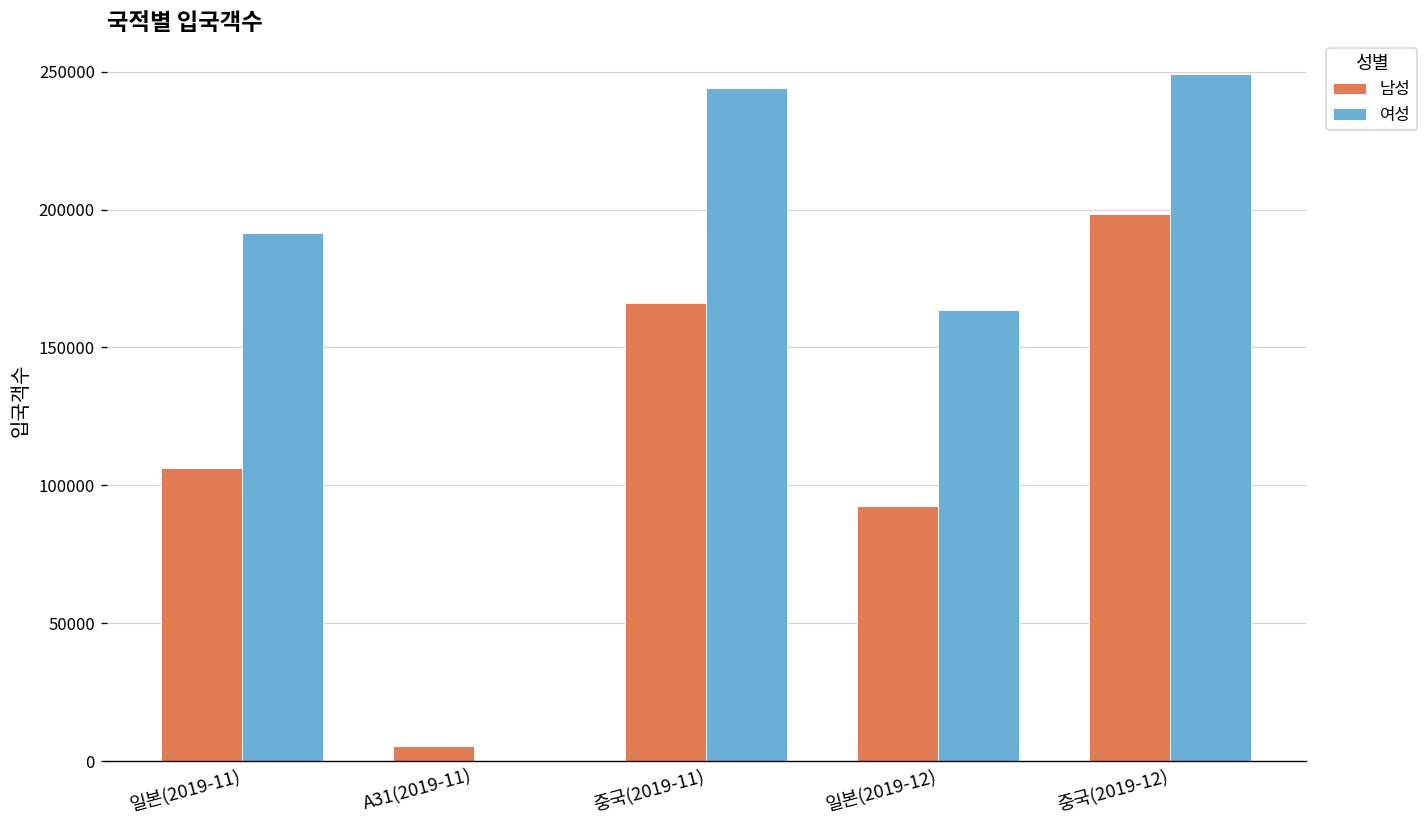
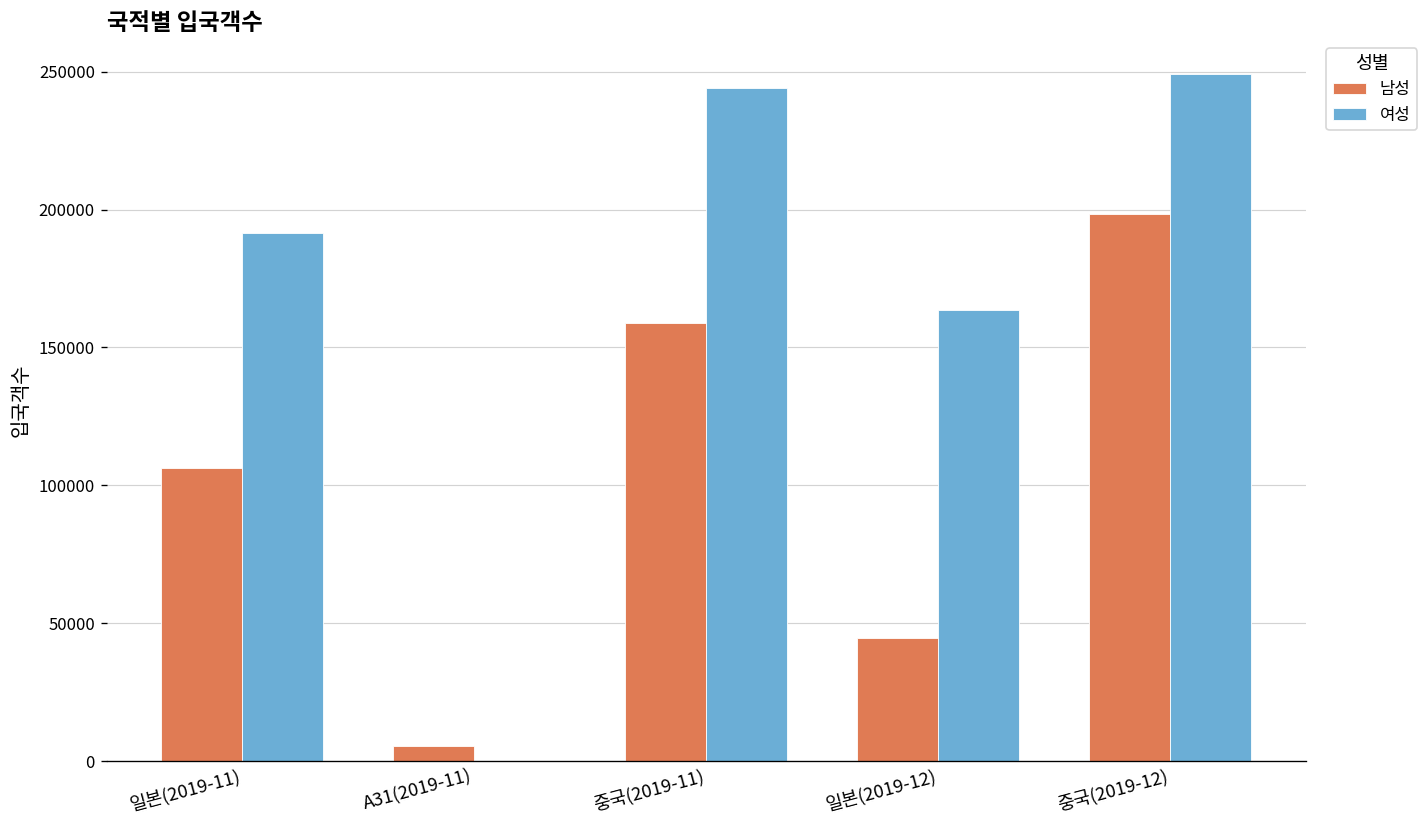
남성, 중국(2019-11): 166000 -> 159000
남성, 일본(2019-12): 93000 -> 45000
